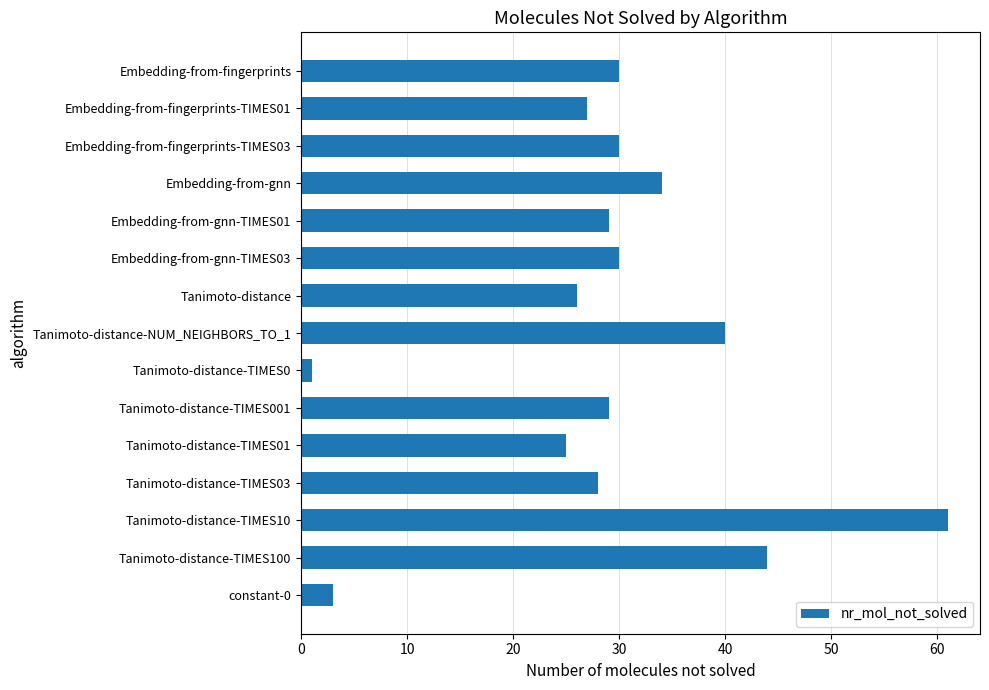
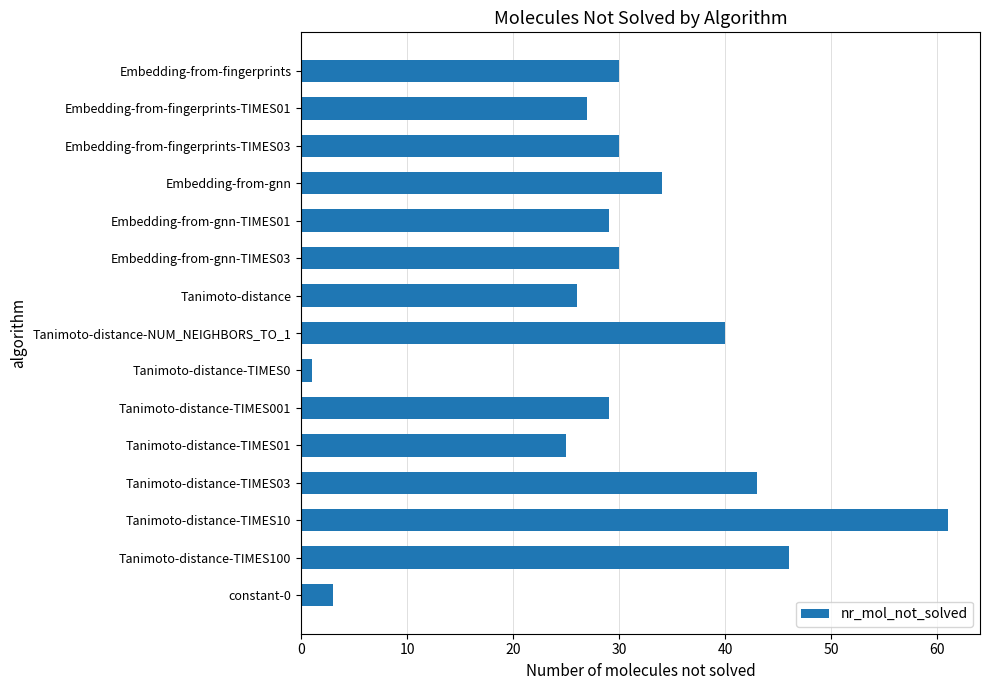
Tanimoto-distance-TIMES03: 28 -> 43
Tanimoto-distance-TIMES100: 44 -> 46
